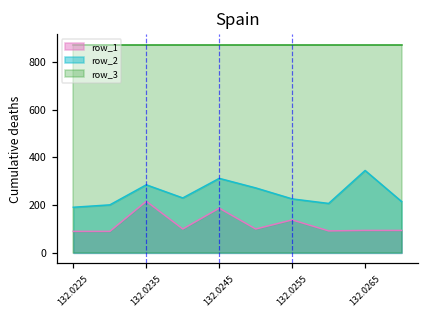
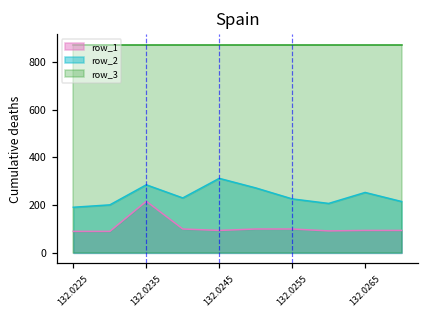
row_1, 132.0245: 190 -> 90
row_1, 132.0255: 140 -> 100
row_2, 132.0265: 350 -> 250
